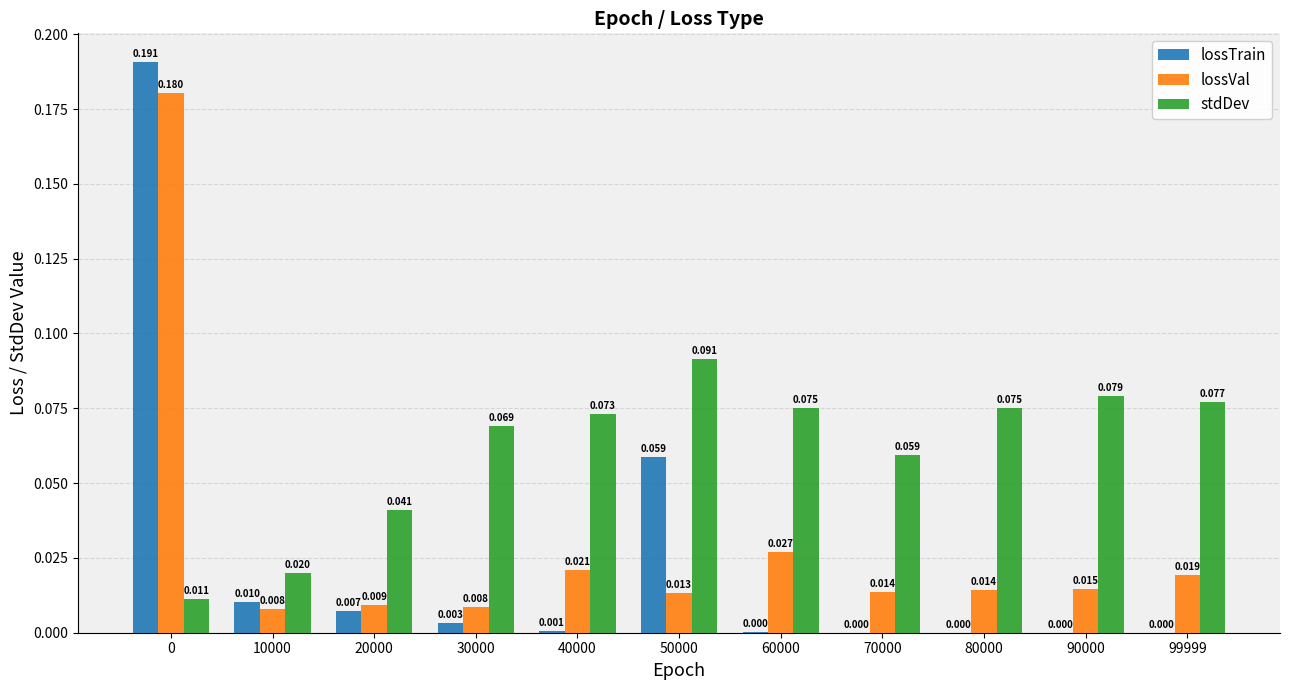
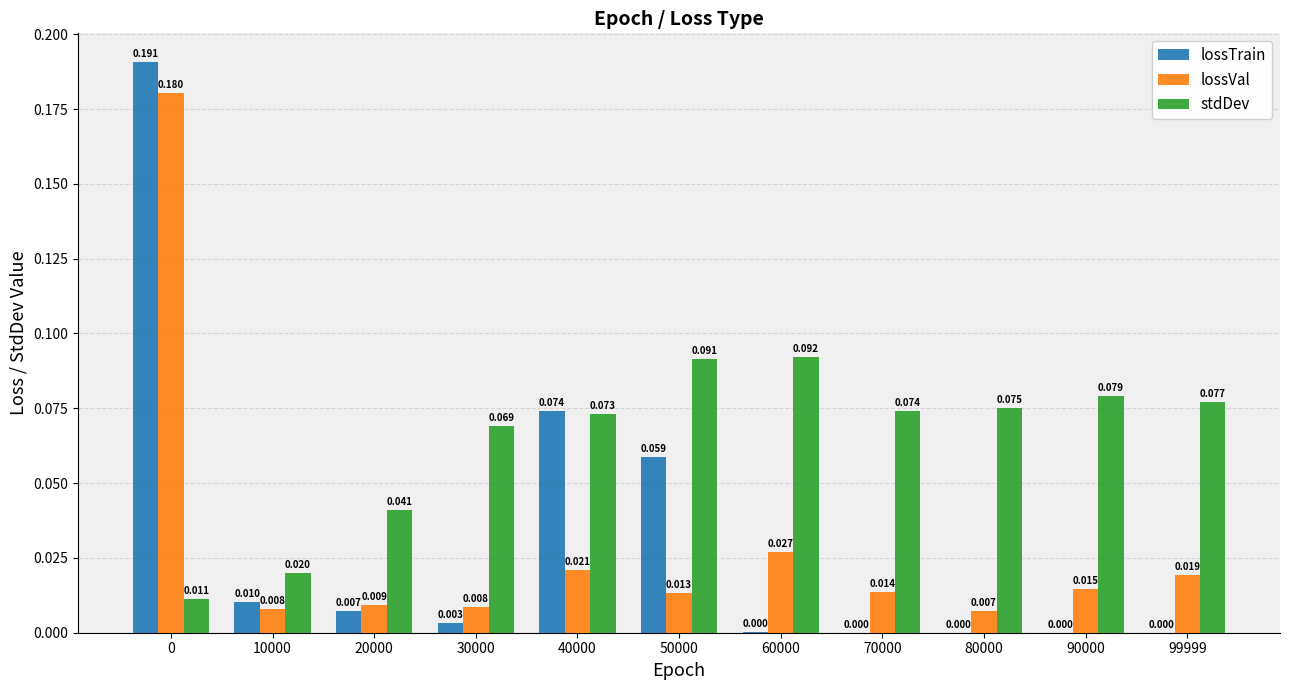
lossTrain, 40000: 0.001 -> 0.074
stdDev, 60000: 0.075 -> 0.092
stdDev, 70000: 0.059 -> 0.074
lossVal, 80000: 0.014 -> 0.007
